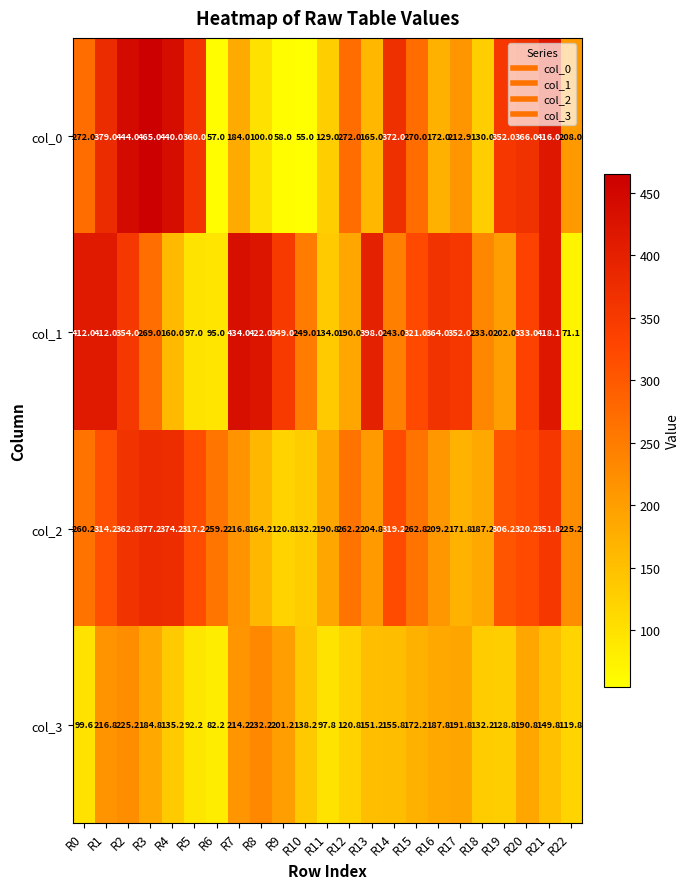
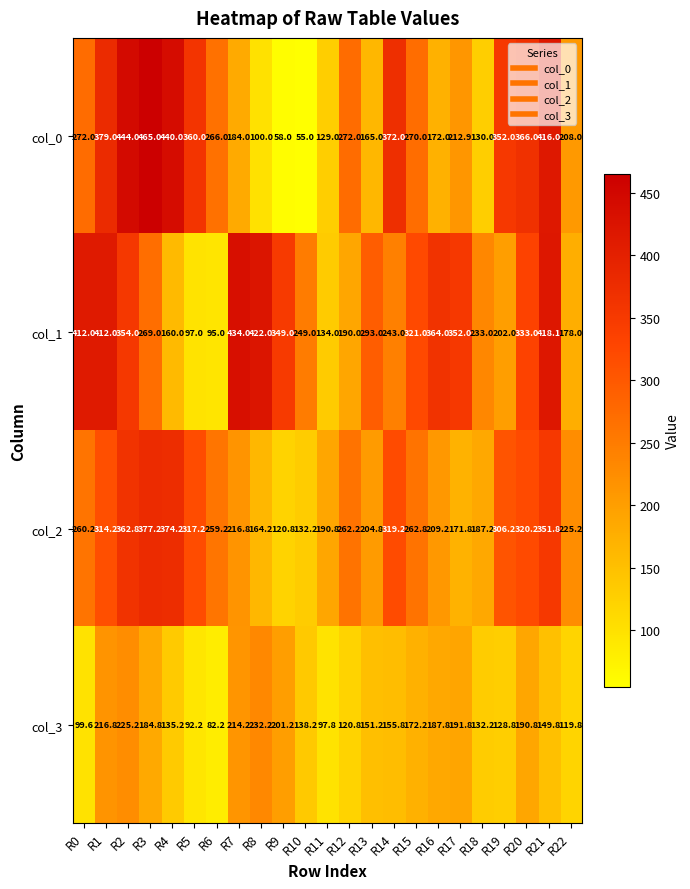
col_0, R6: 57.0 -> 266.0
col_1, R13: 398.0 -> 293.0
col_1, R22: 71.1 -> 178.0
